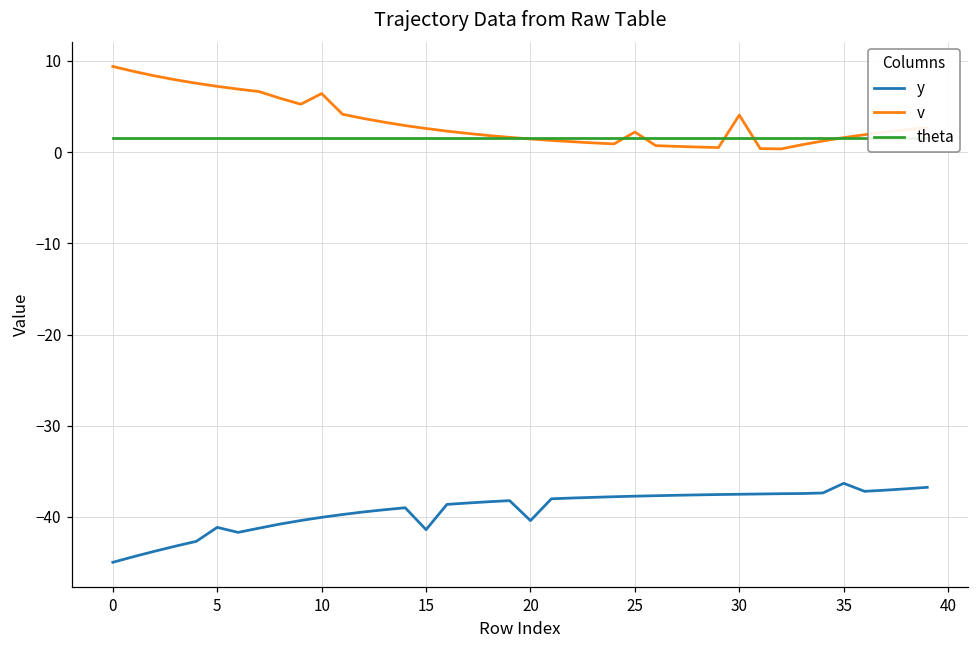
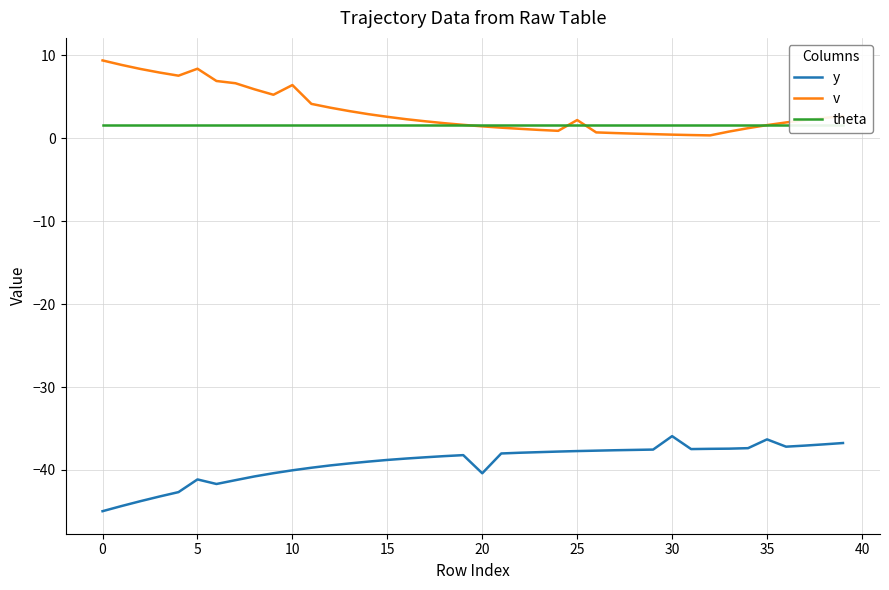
v, 5: 7 -> 8
y, 15: -41 -> -39
y, 30: -38 -> -36
v, 30: 4 -> 0
